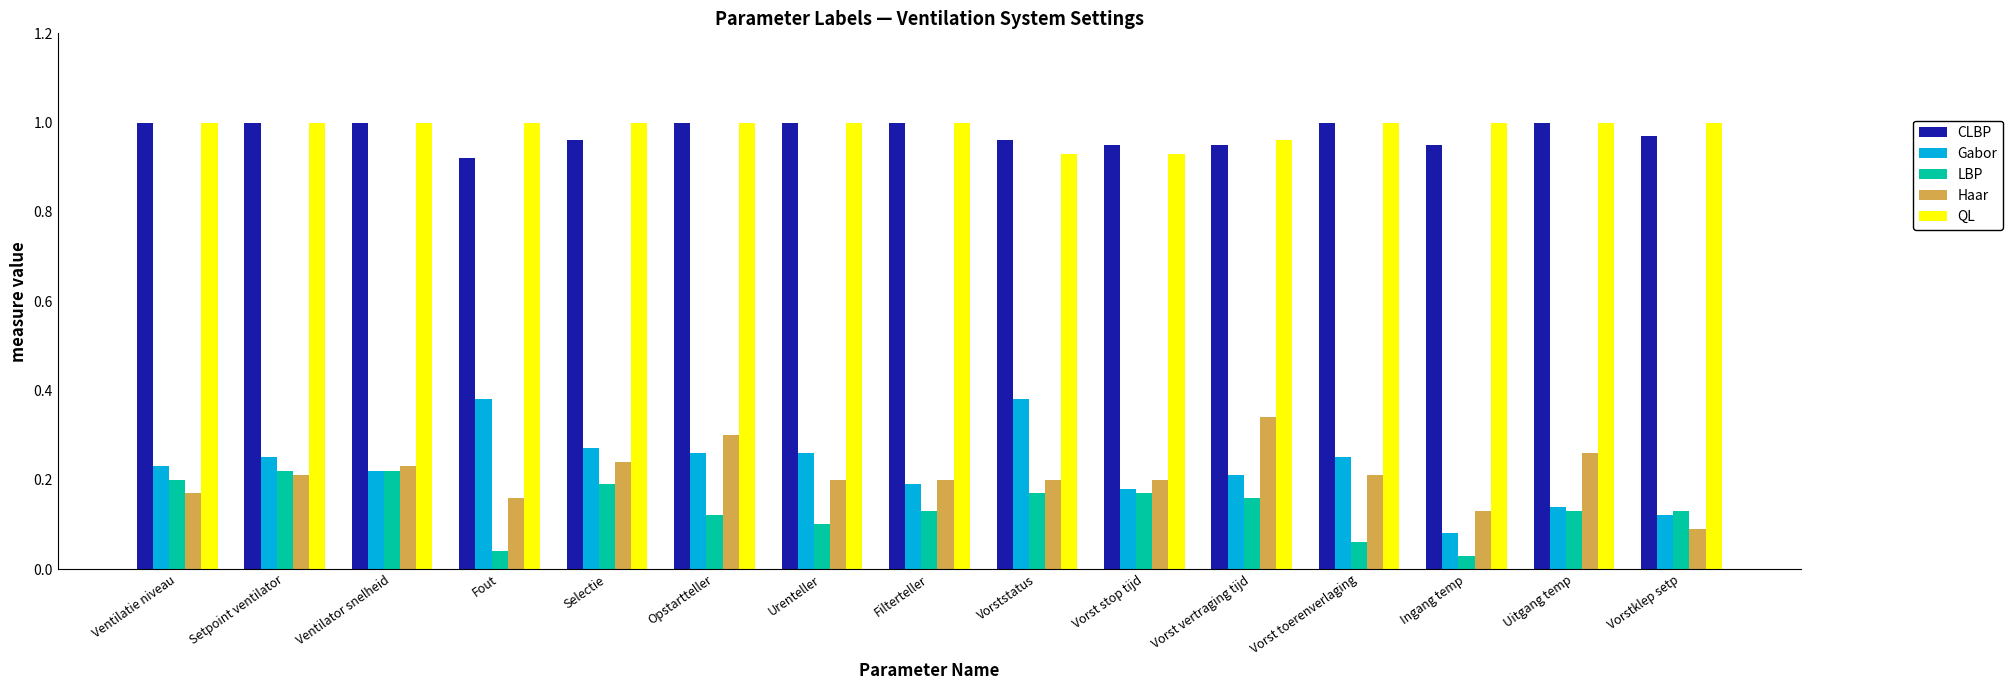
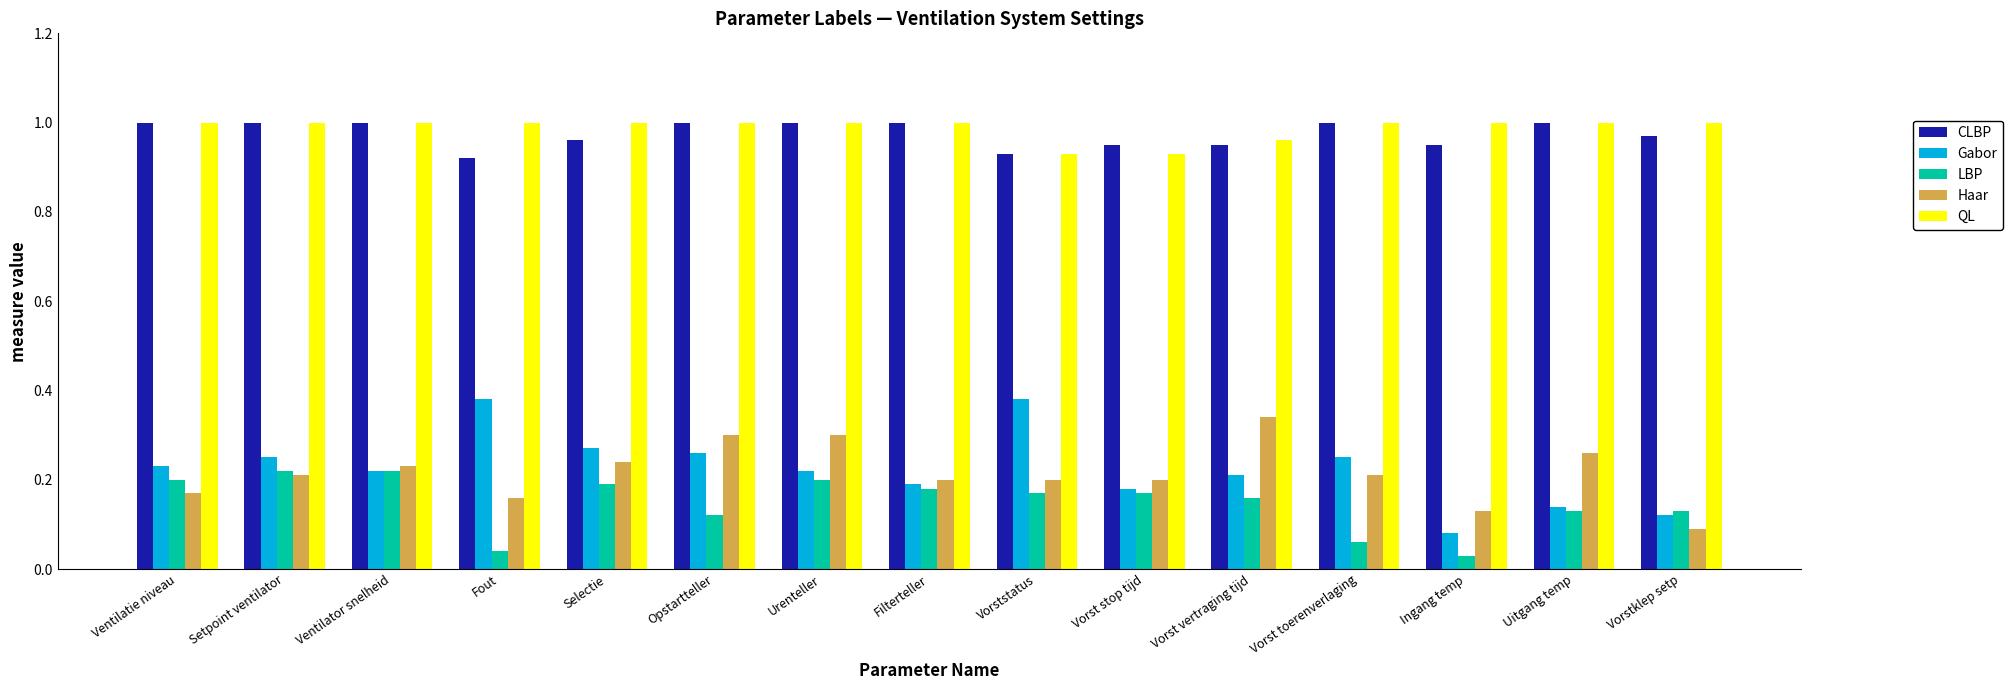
Gabor, Urenteller: 0.26 -> 0.22
LBP, Urenteller: 0.1 -> 0.2
Haar, Urenteller: 0.2 -> 0.3
LBP, Filterteller: 0.13 -> 0.18
CLBP, Vorststatus: 0.96 -> 0.93
